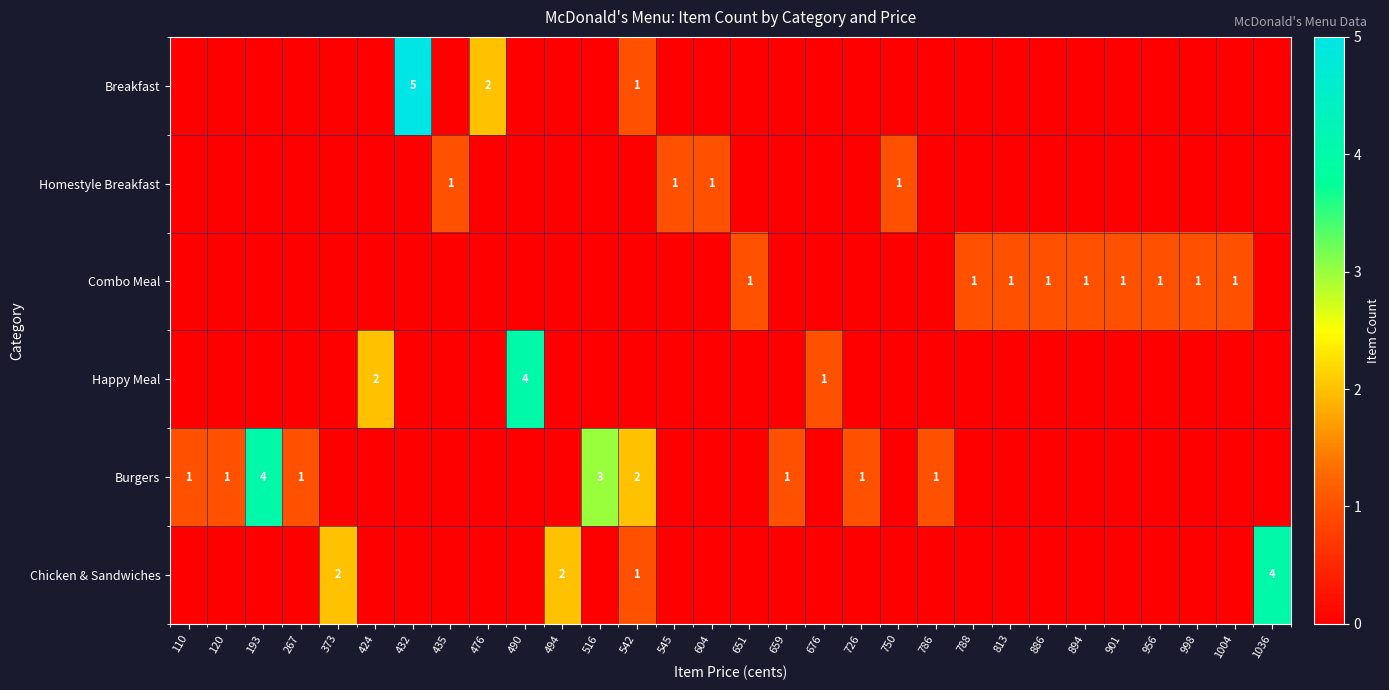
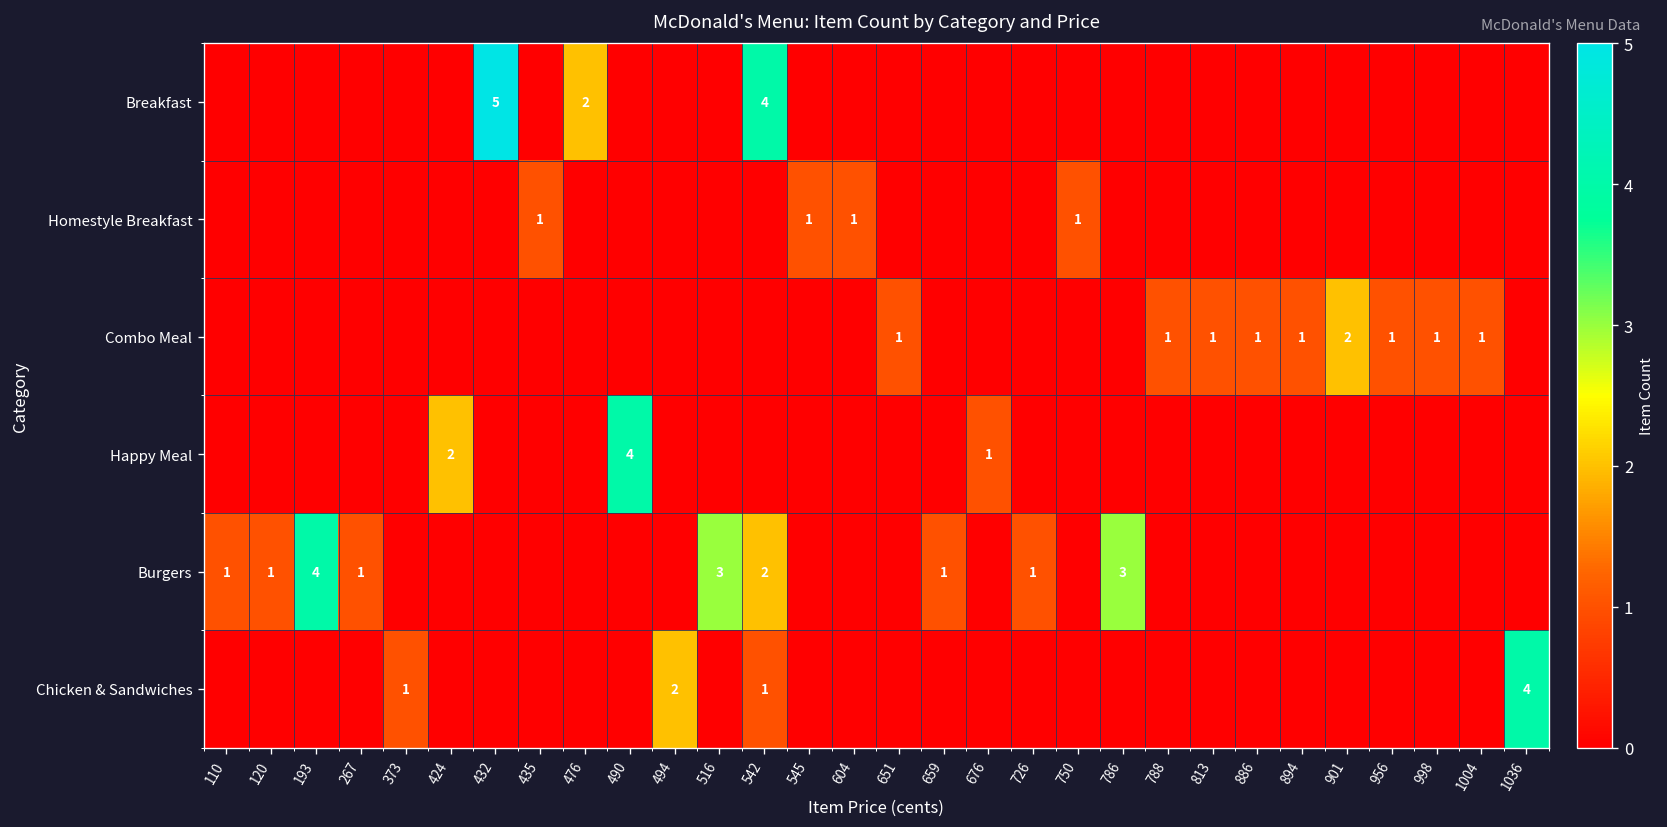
Breakfast, 542: 1 -> 4
Combo Meal, 901: 1 -> 2
Burgers, 786: 1 -> 3
Chicken & Sandwiches, 373: 2 -> 1
